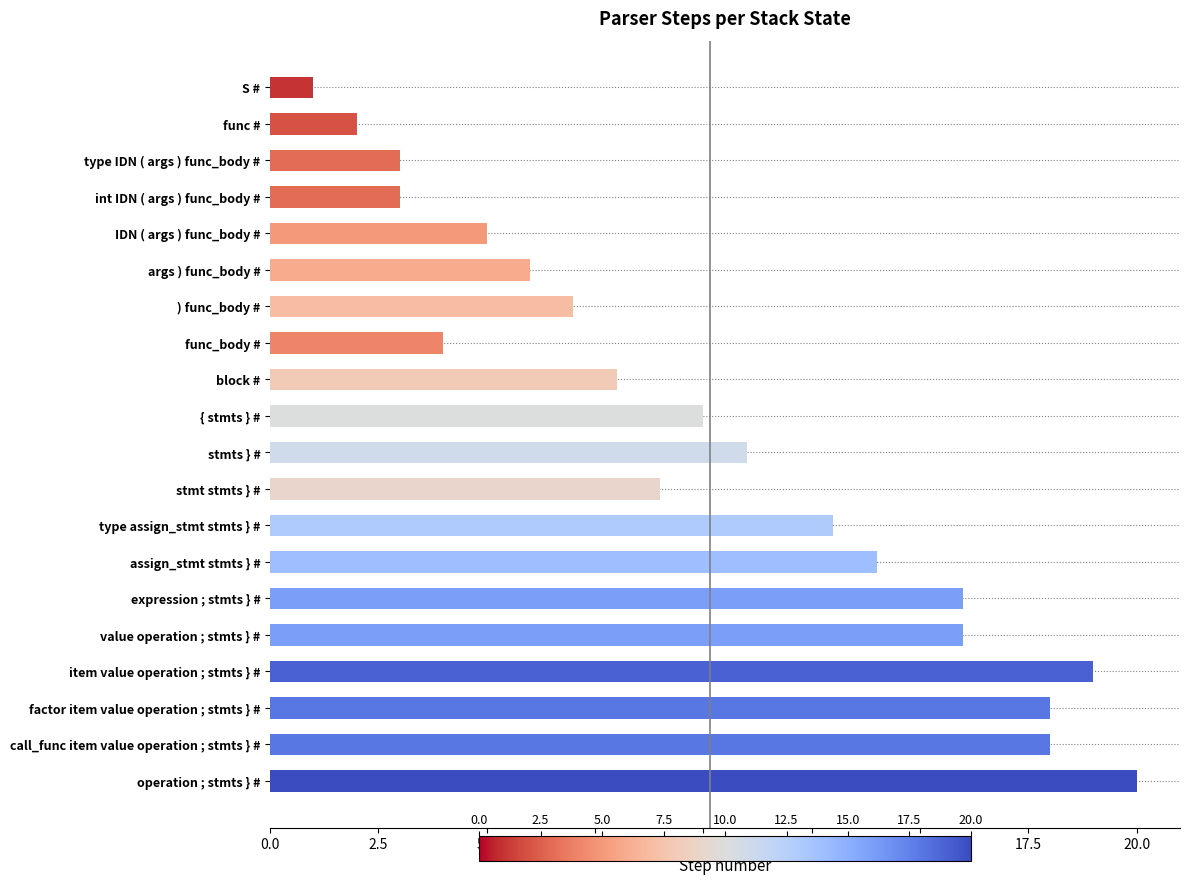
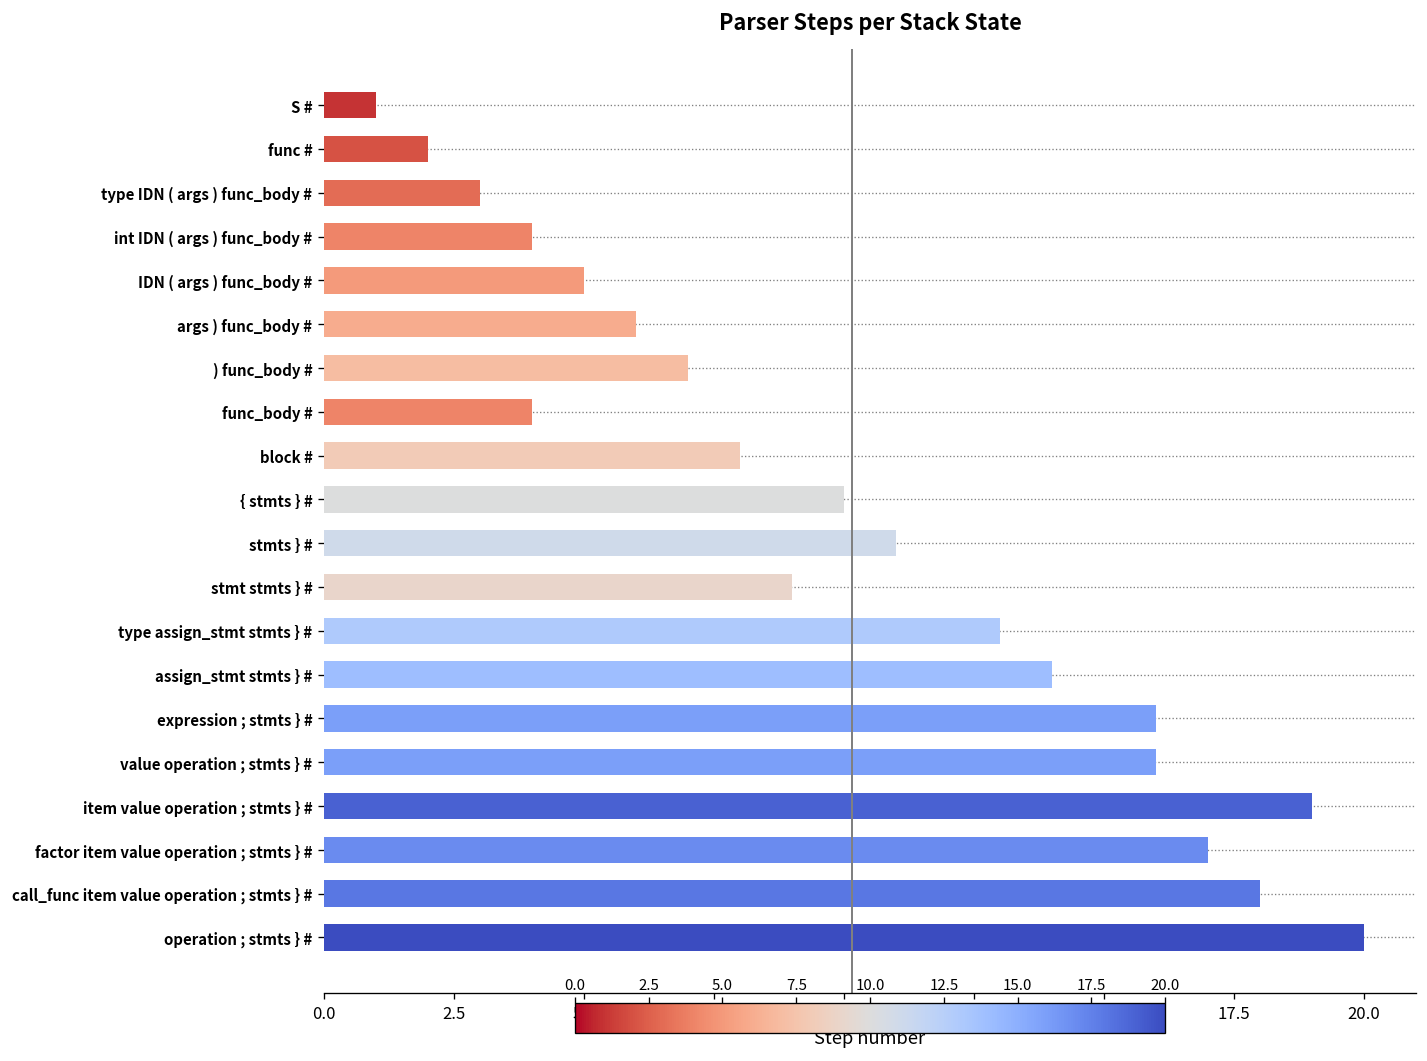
int IDN ( args ) func_body #: 3 -> 4
factor item value operation ; stmts } #: 18 -> 17
